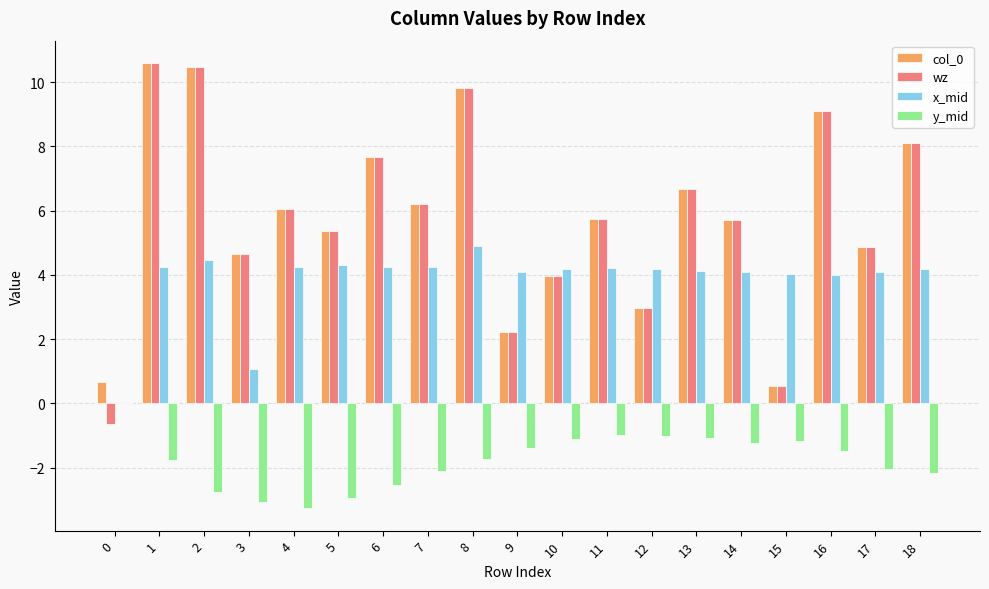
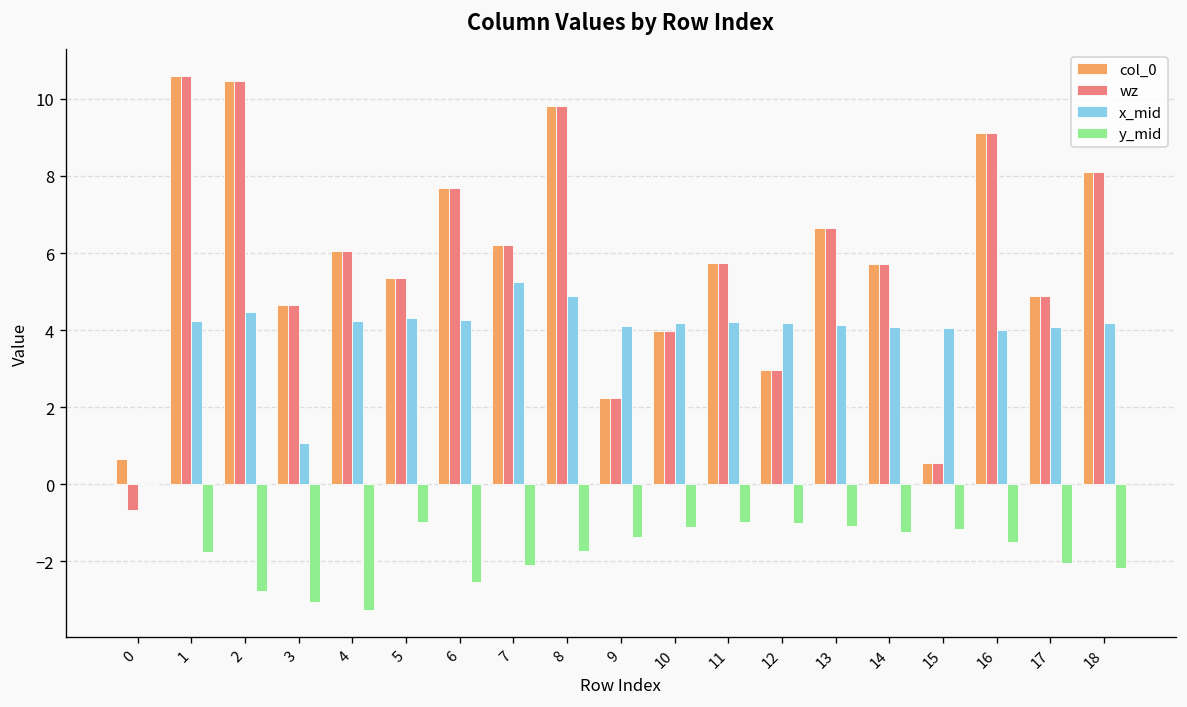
y_mid, 5: -2.9 -> -1.0
x_mid, 7: 4.2 -> 5.2
